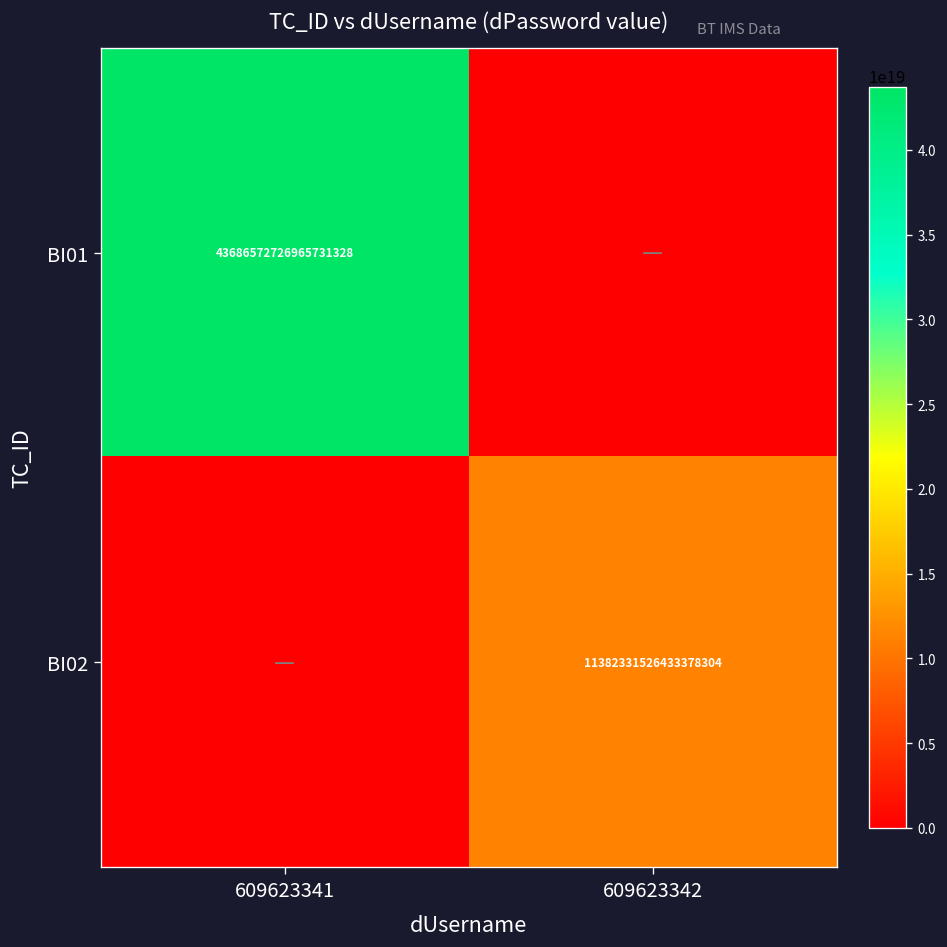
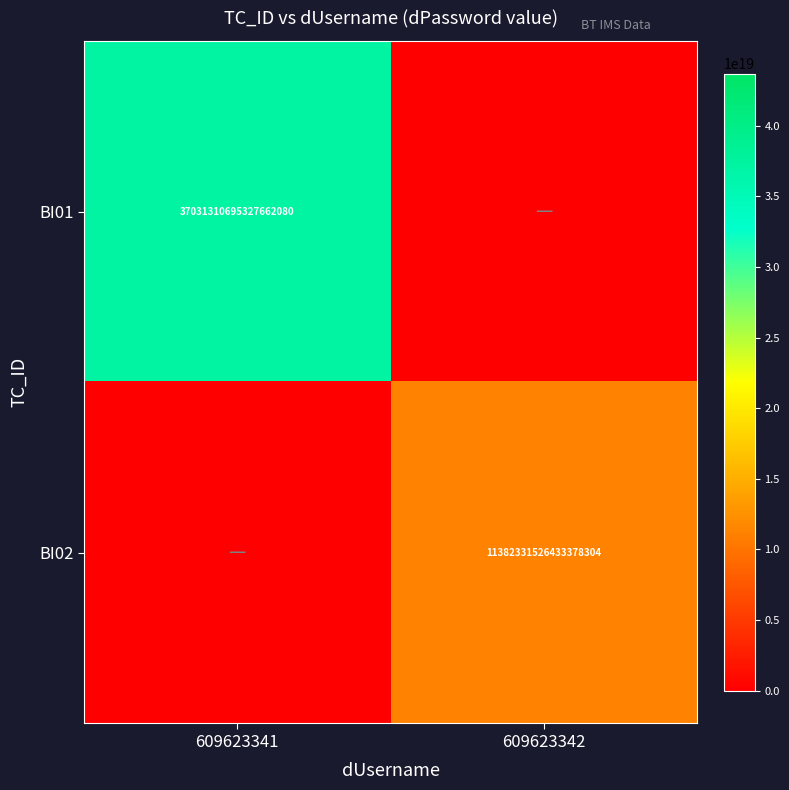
BI01, 609623341: 43686572726965731328 -> 37031310695327662080
